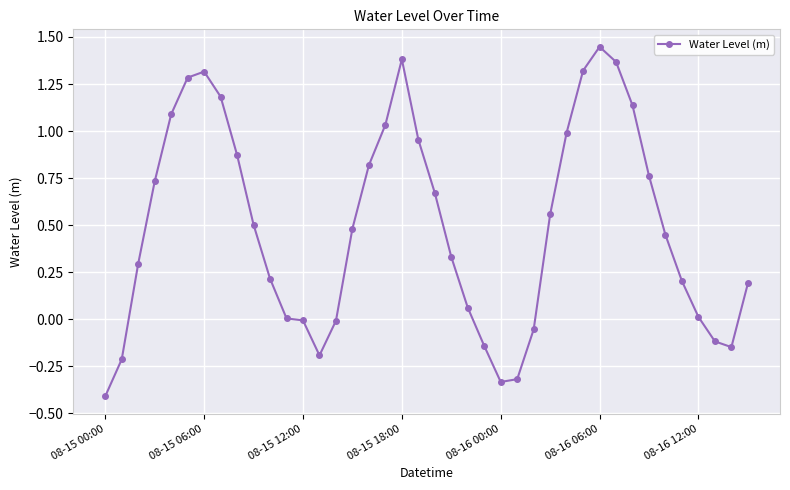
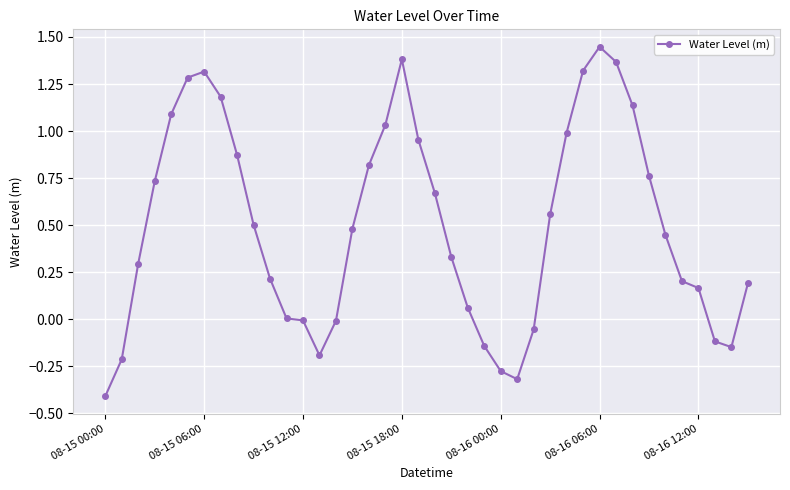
08-16 00:00: -0.33 -> -0.28
08-16 12:00: 0.01 -> 0.17
